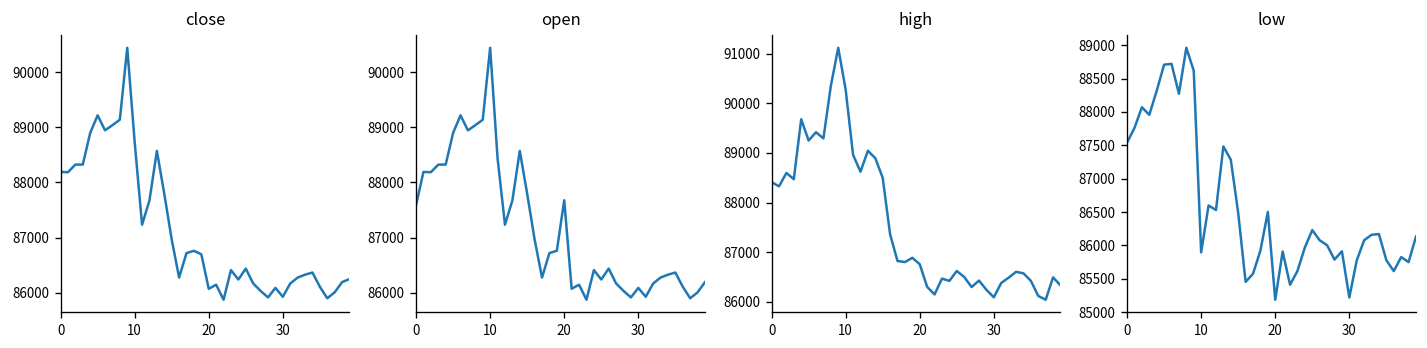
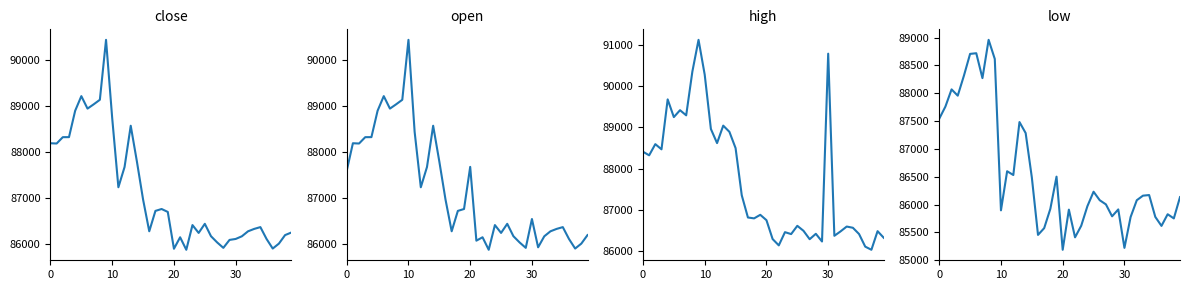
close, 20: 86100 -> 85900
close, 30: 85900 -> 86100
open, 30: 86100 -> 86500
high, 30: 86100 -> 90800
